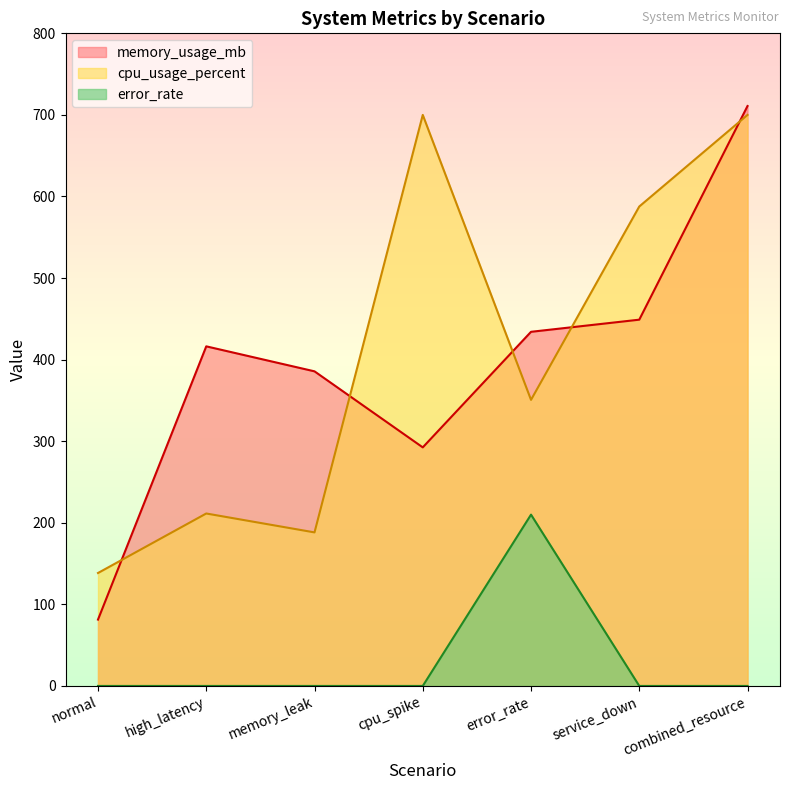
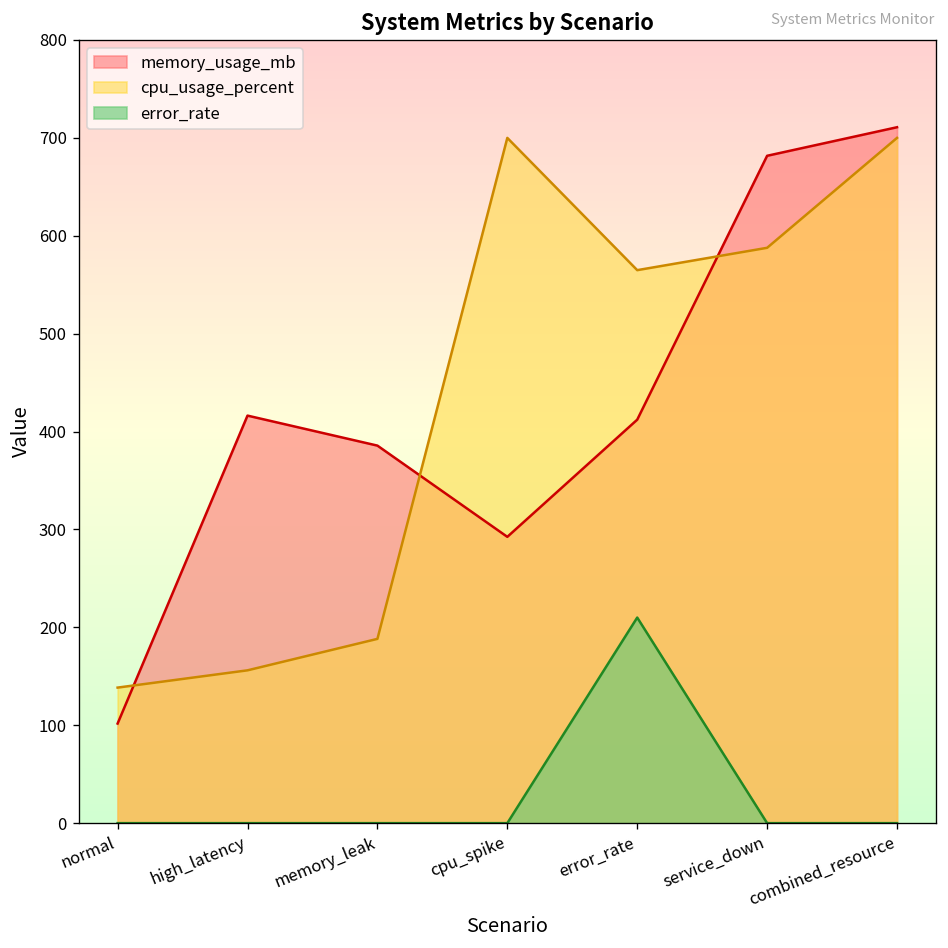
memory_usage_mb, normal: 80 -> 100
cpu_usage_percent, high_latency: 210 -> 160
memory_usage_mb, error_rate: 430 -> 410
cpu_usage_percent, error_rate: 350 -> 560
memory_usage_mb, service_down: 450 -> 680
